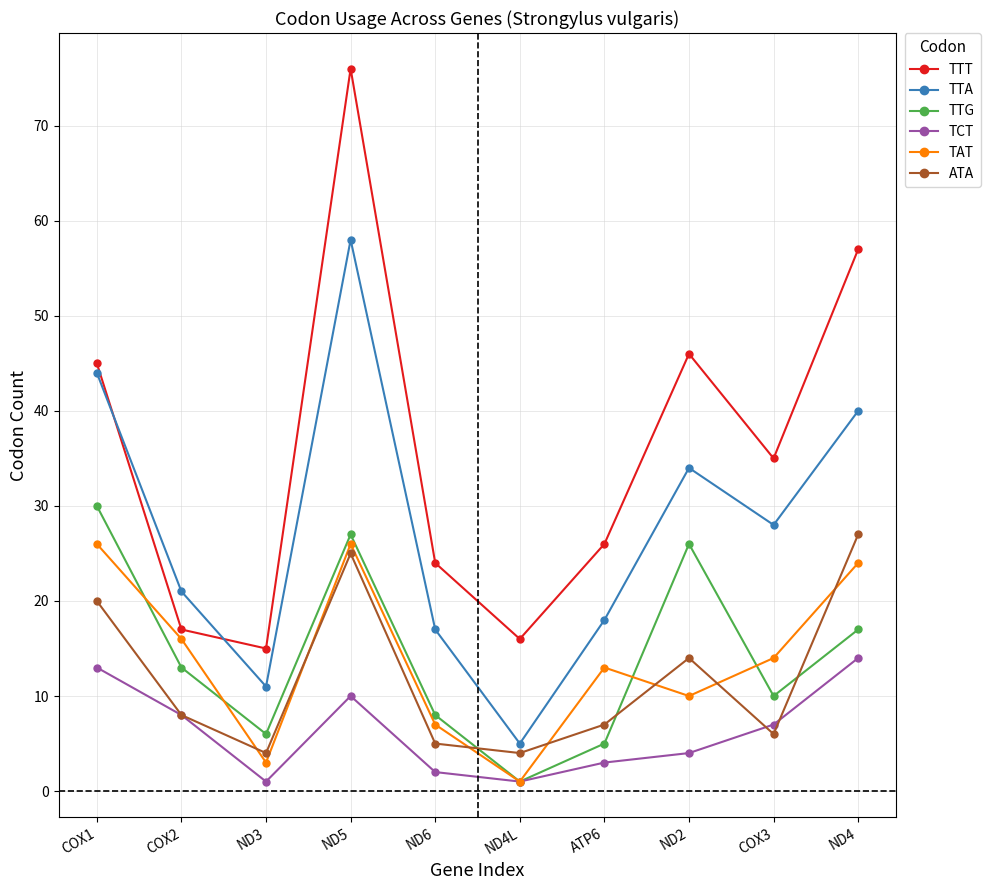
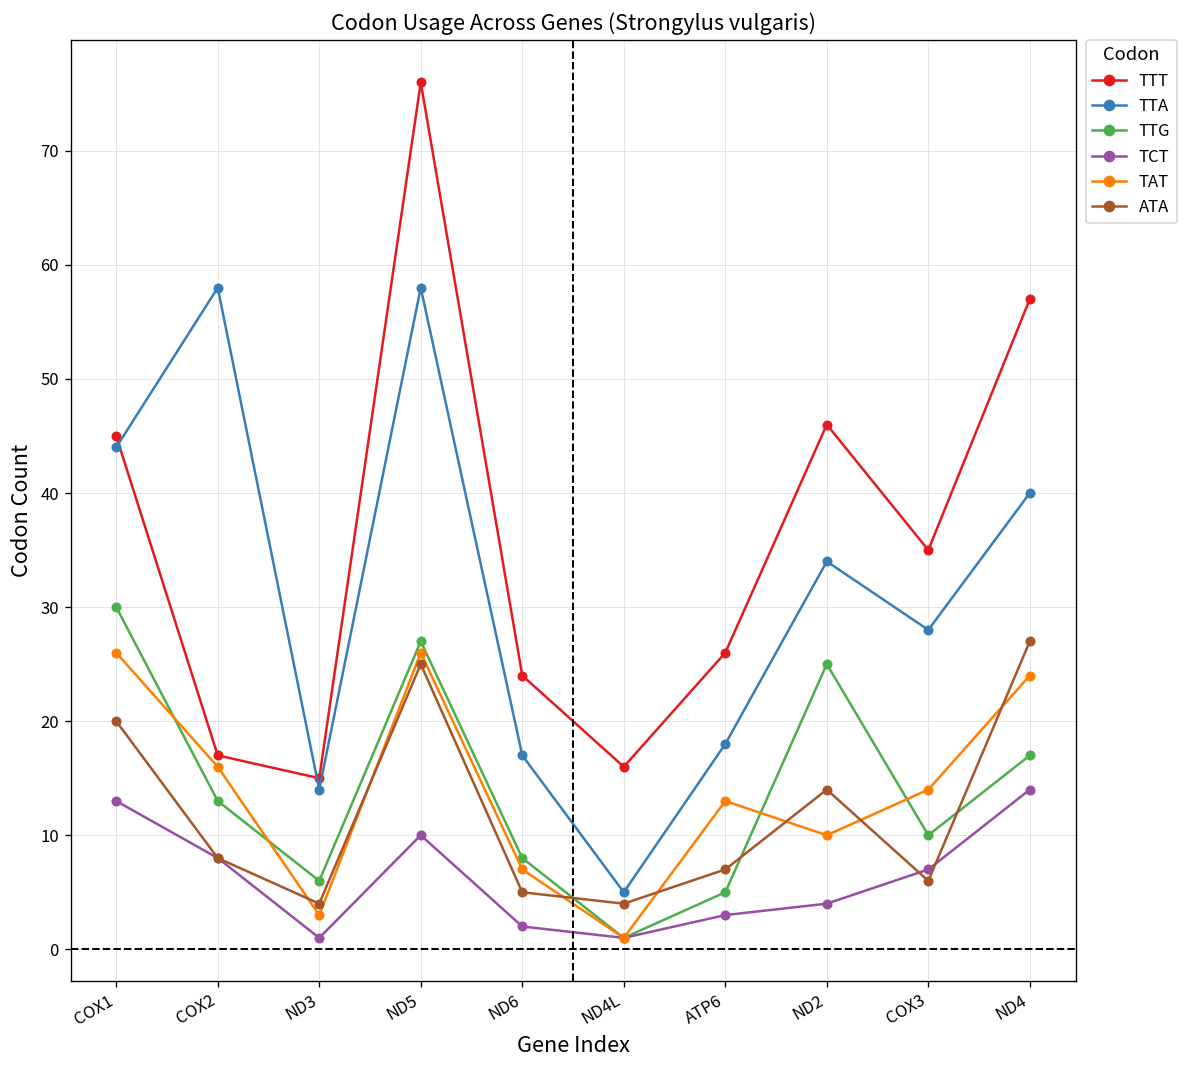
TTA, COX2: 21 -> 58
TTA, ND3: 11 -> 14
TTG, ND2: 26 -> 25
